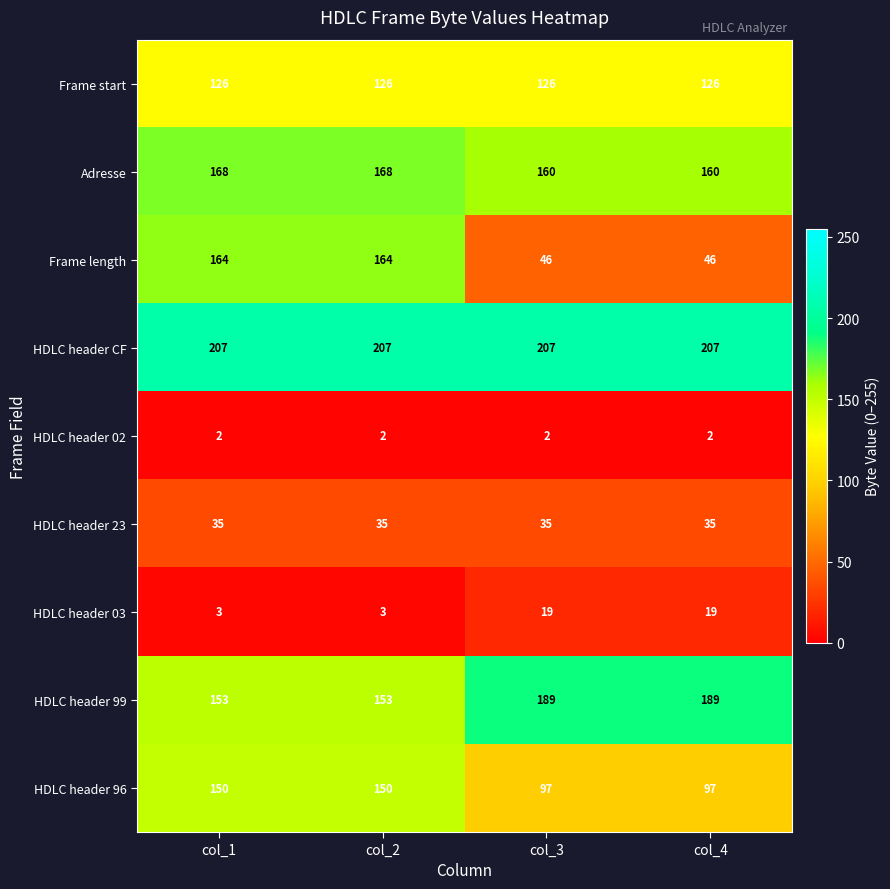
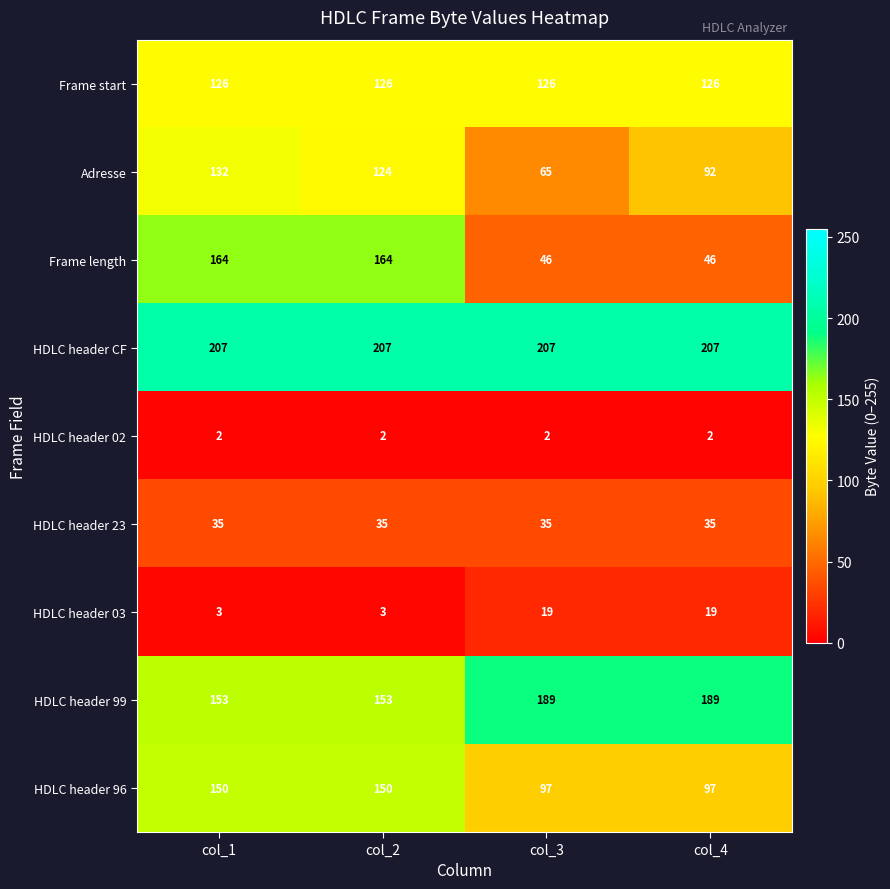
Adresse, col_1: 168 -> 132
Adresse, col_2: 168 -> 124
Adresse, col_3: 160 -> 65
Adresse, col_4: 160 -> 92
